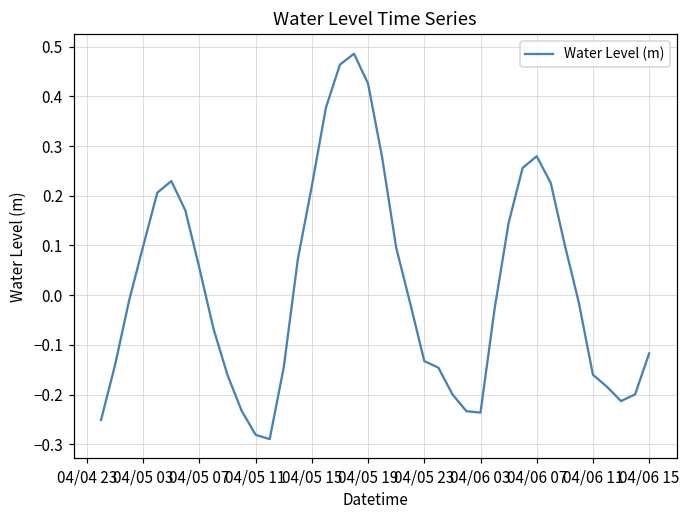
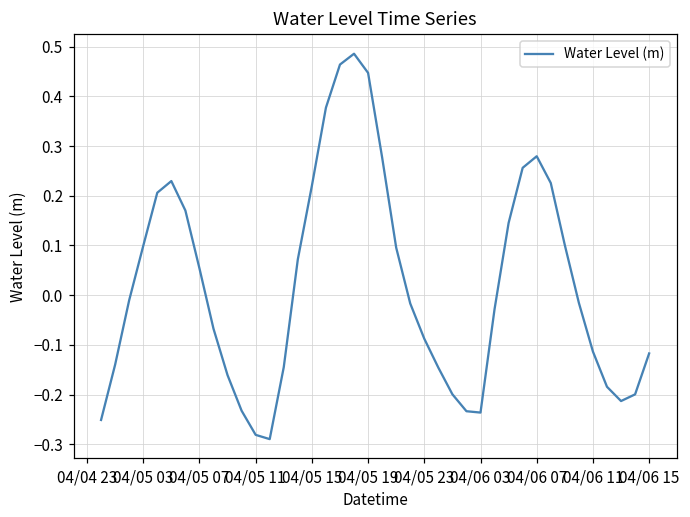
04/05 19: 0.43 -> 0.45
04/05 23: -0.13 -> -0.09
04/06 11: -0.16 -> -0.11
